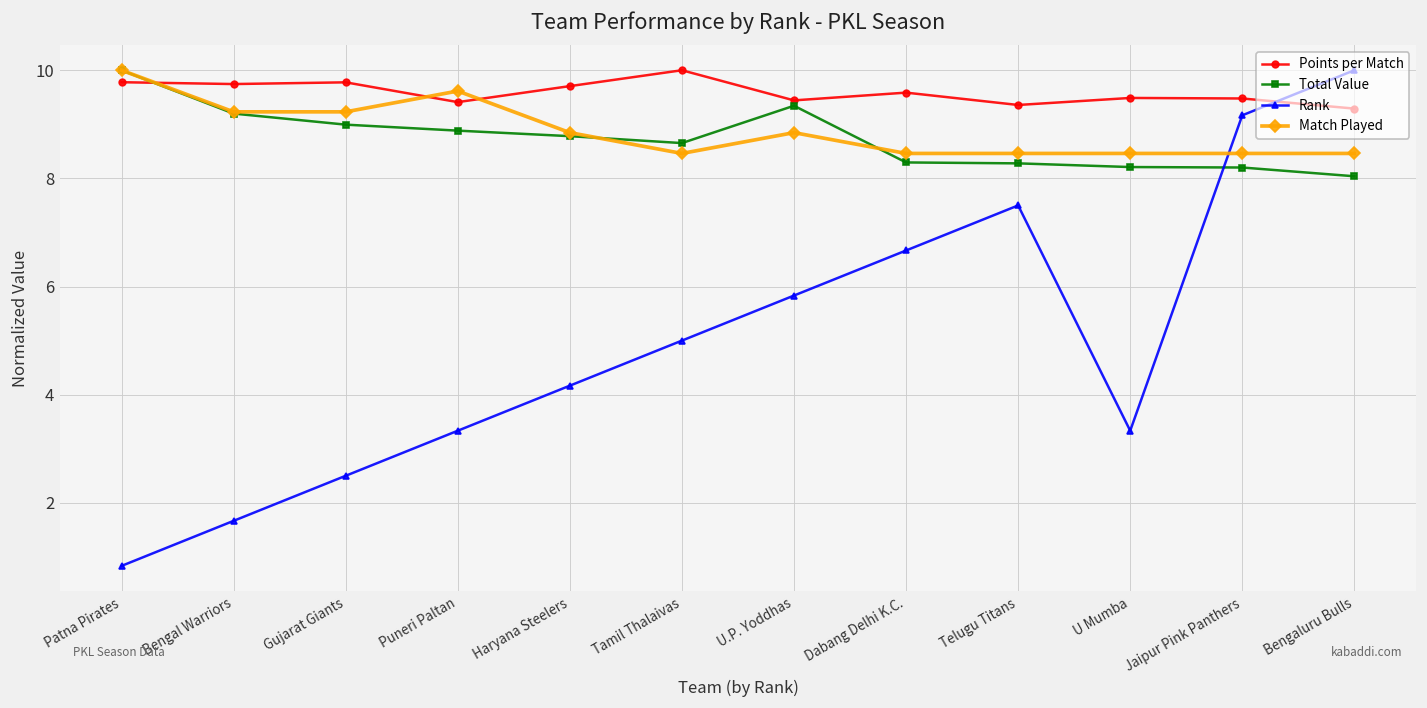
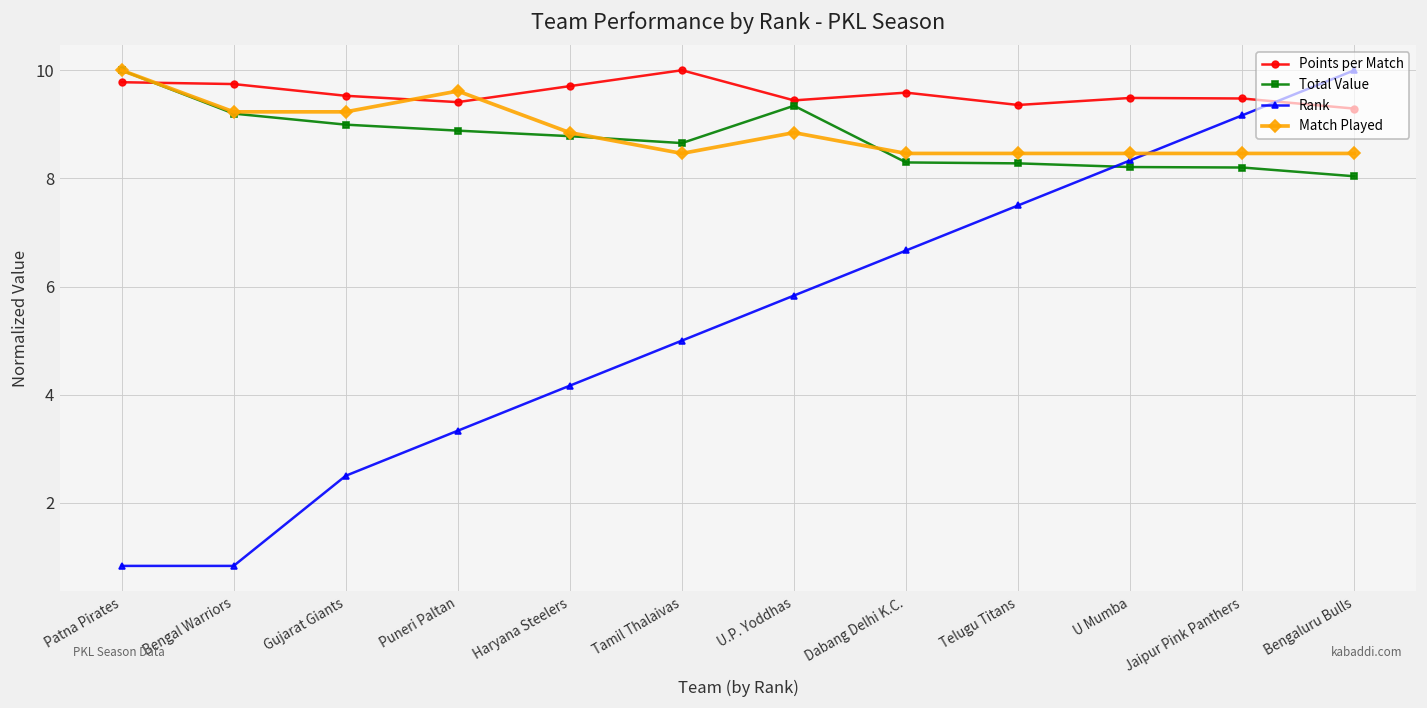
Rank, Bengal Warriors: 1.7 -> 0.8
Points per Match, Gujarat Giants: 9.8 -> 9.5
Rank, U Mumba: 3.3 -> 8.3
